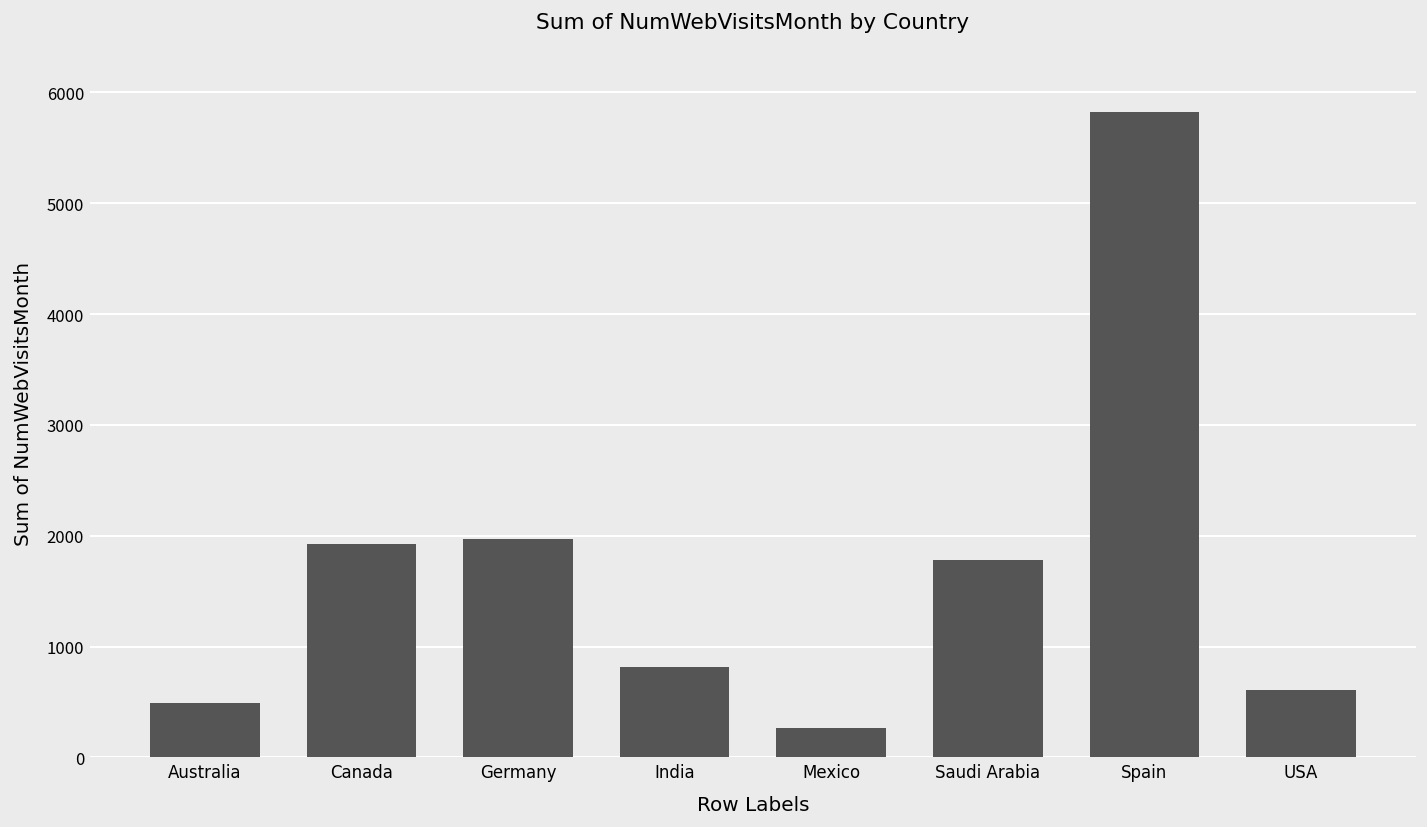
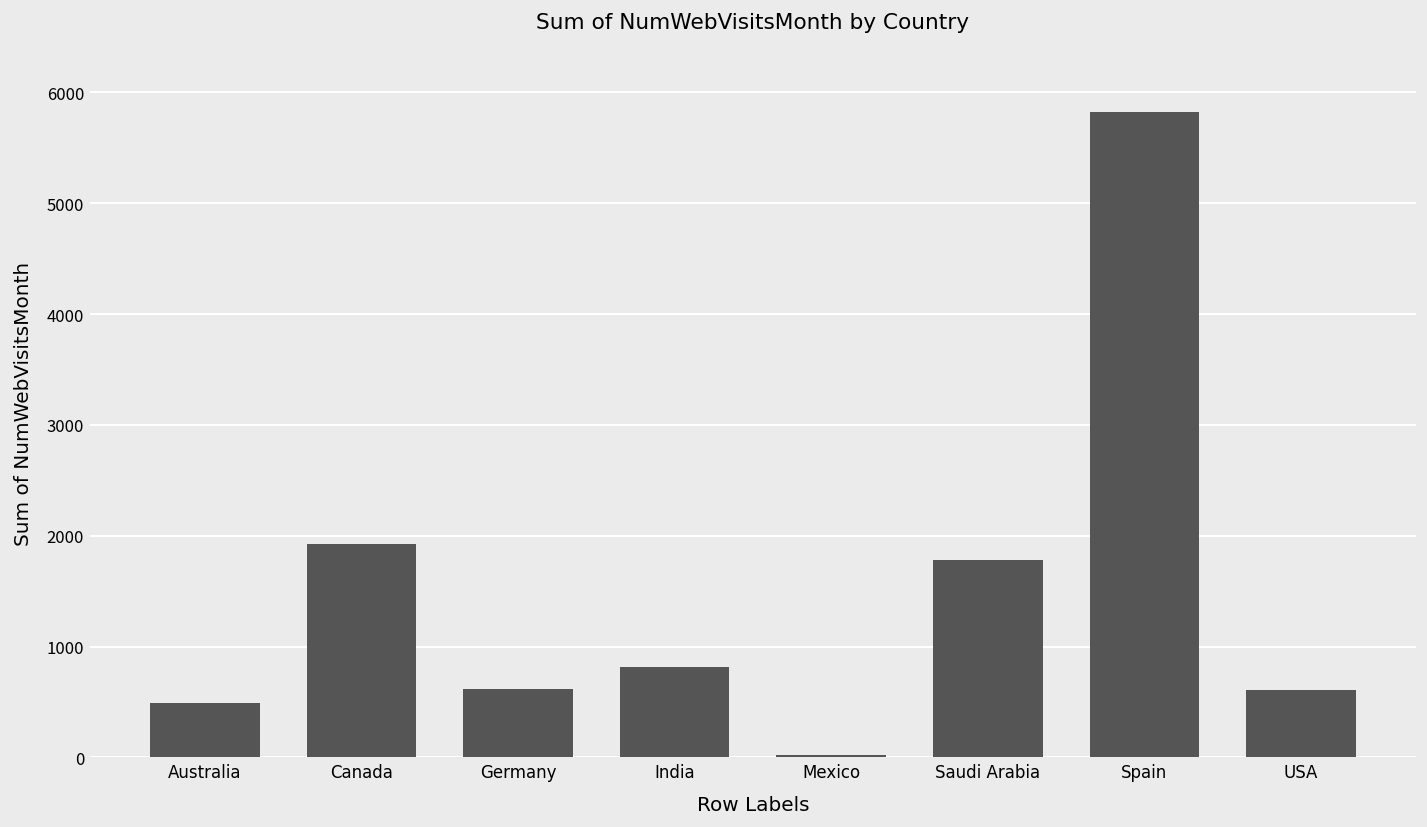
Germany: 2000 -> 600
Mexico: 300 -> 0
